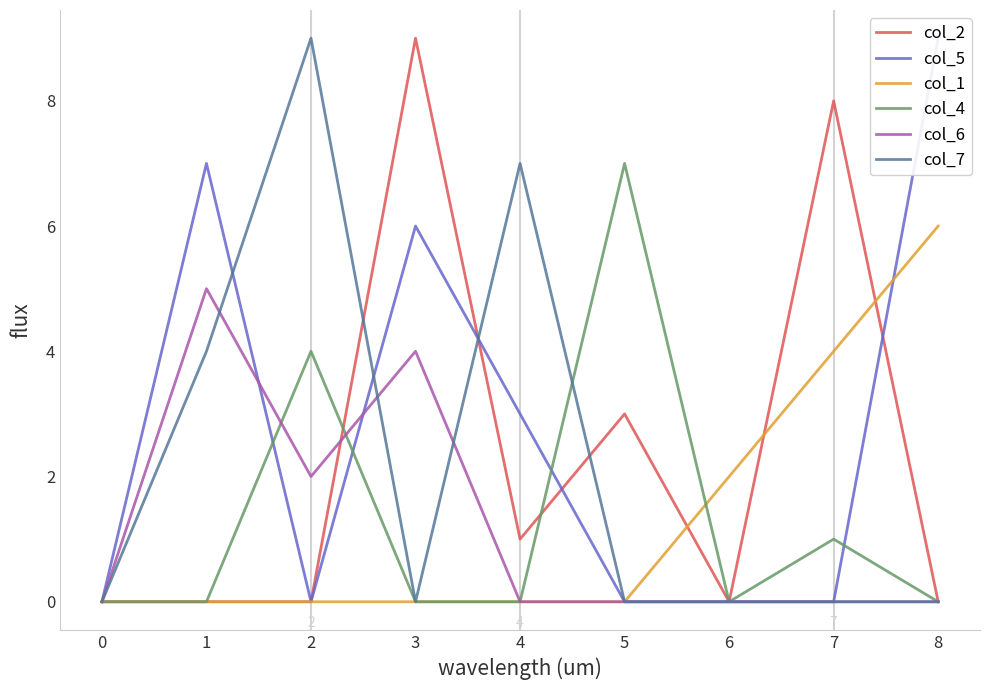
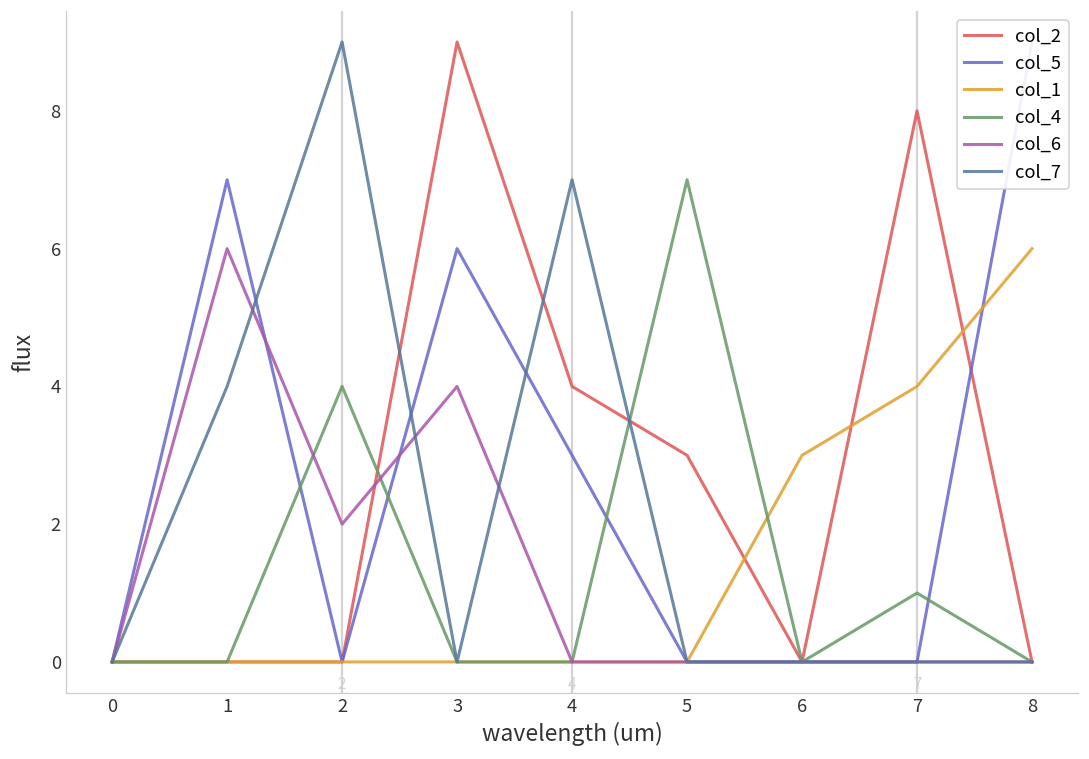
col_6, 1: 5 -> 6
col_2, 4: 1 -> 4
col_1, 6: 2 -> 3
